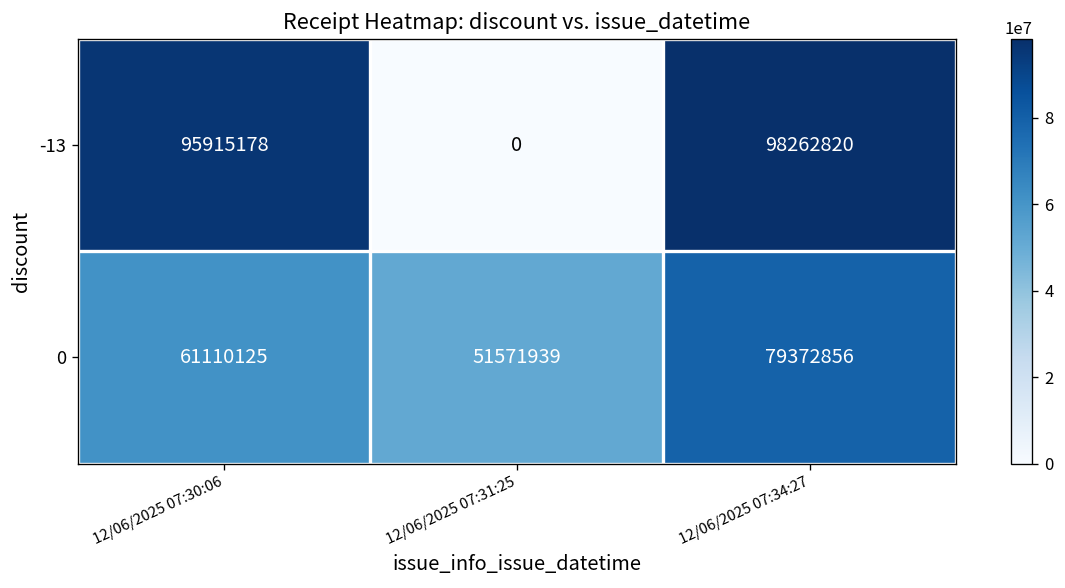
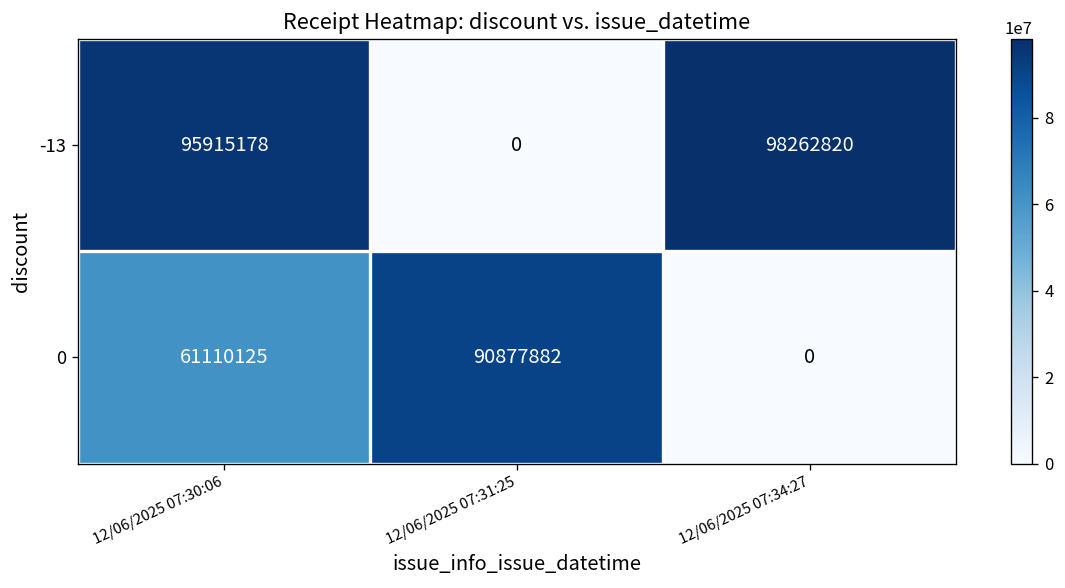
0, 12/06/2025 07:31:25: 51571939 -> 90877882
0, 12/06/2025 07:34:27: 79372856 -> 0
